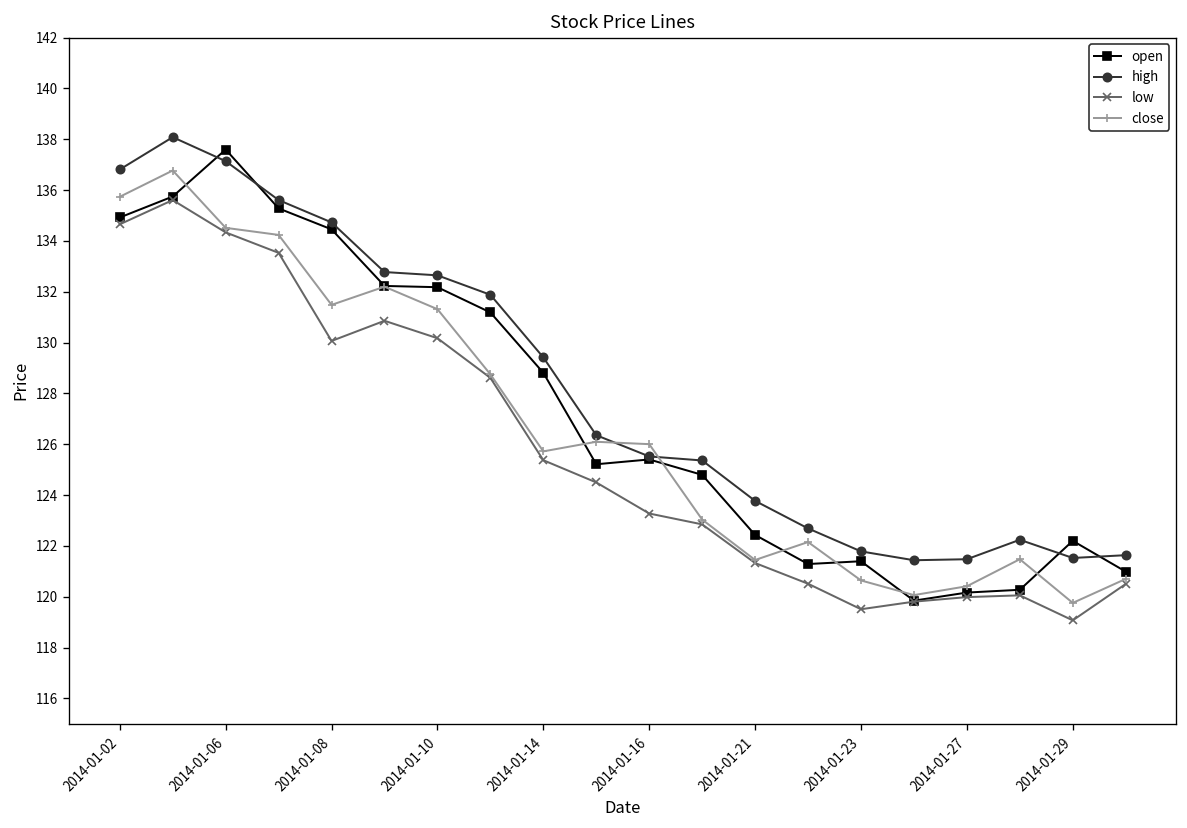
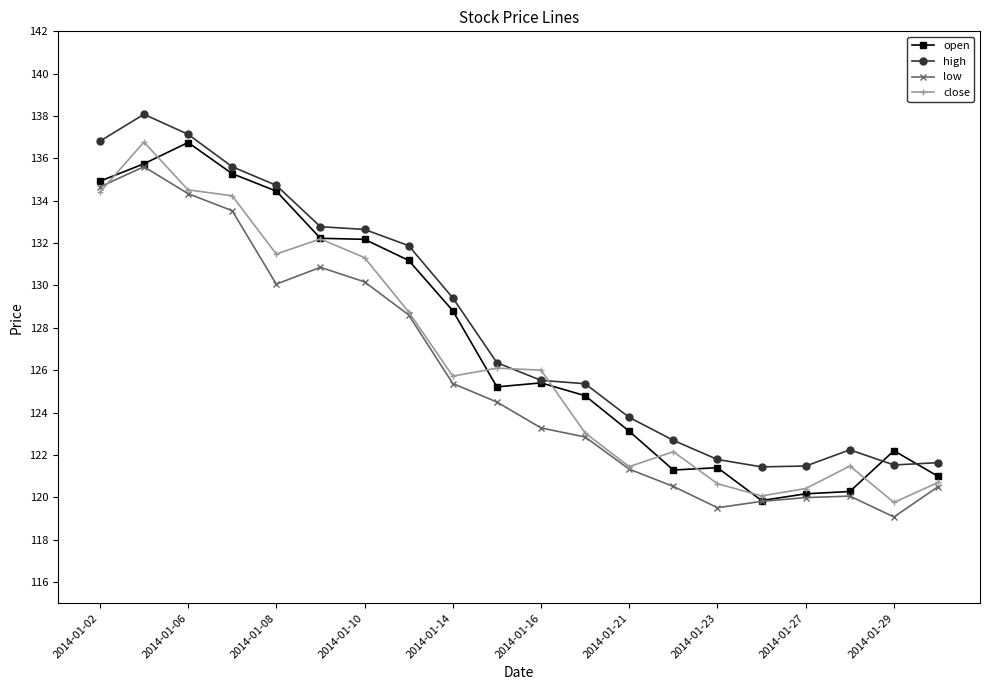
close, 2014-01-02: 135.7 -> 134.4
open, 2014-01-06: 137.6 -> 136.8
open, 2014-01-21: 122.4 -> 123.1
